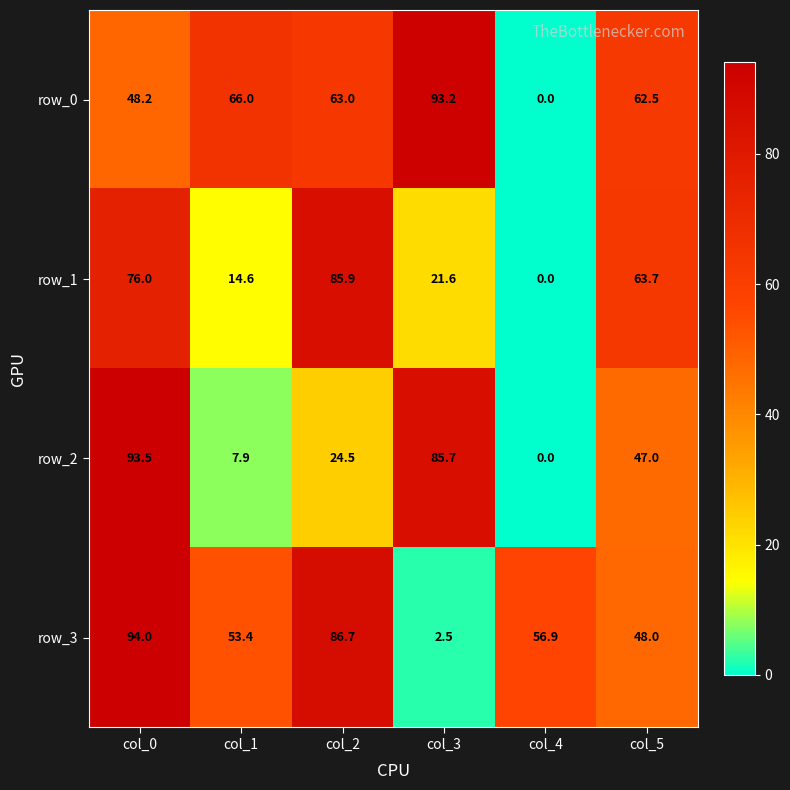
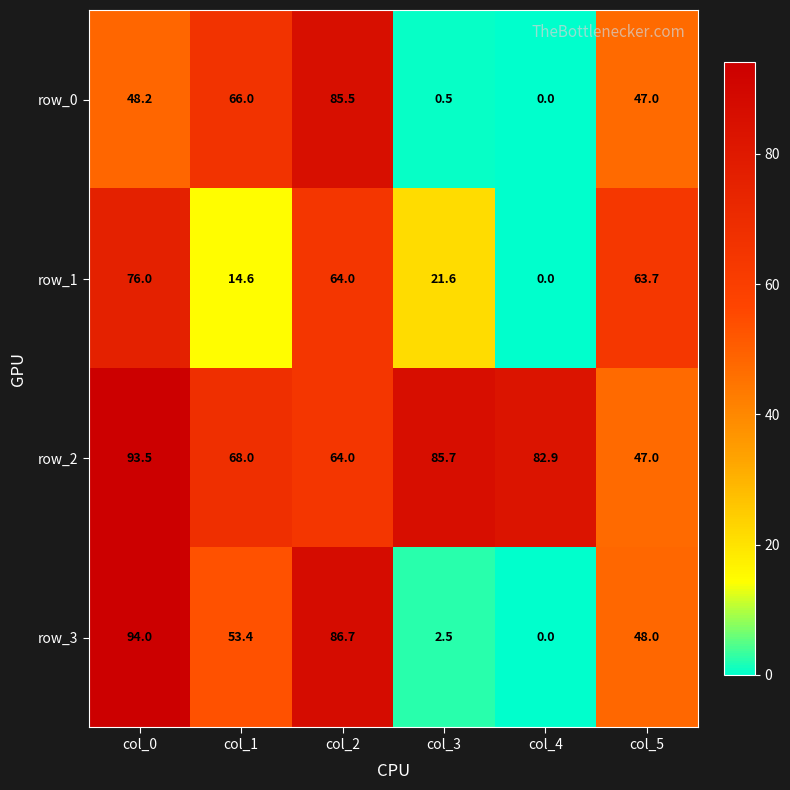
row_0, col_2: 63.0 -> 85.5
row_0, col_3: 93.2 -> 0.5
row_0, col_5: 62.5 -> 47.0
row_1, col_2: 85.9 -> 64.0
row_2, col_1: 7.9 -> 68.0
row_2, col_2: 24.5 -> 64.0
row_2, col_4: 0.0 -> 82.9
row_3, col_4: 56.9 -> 0.0
